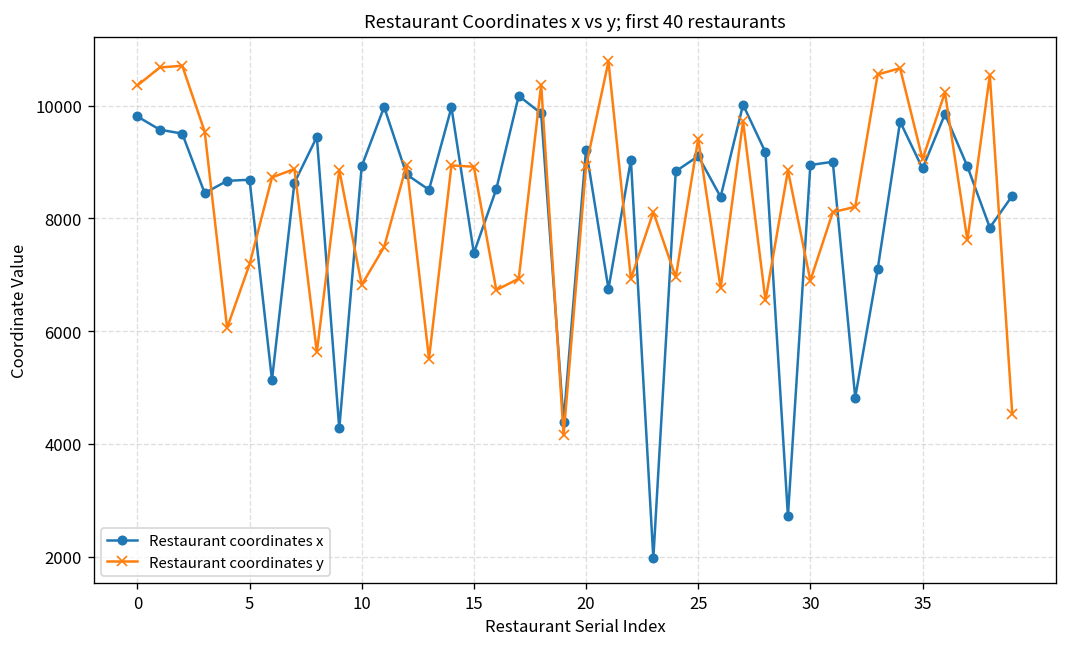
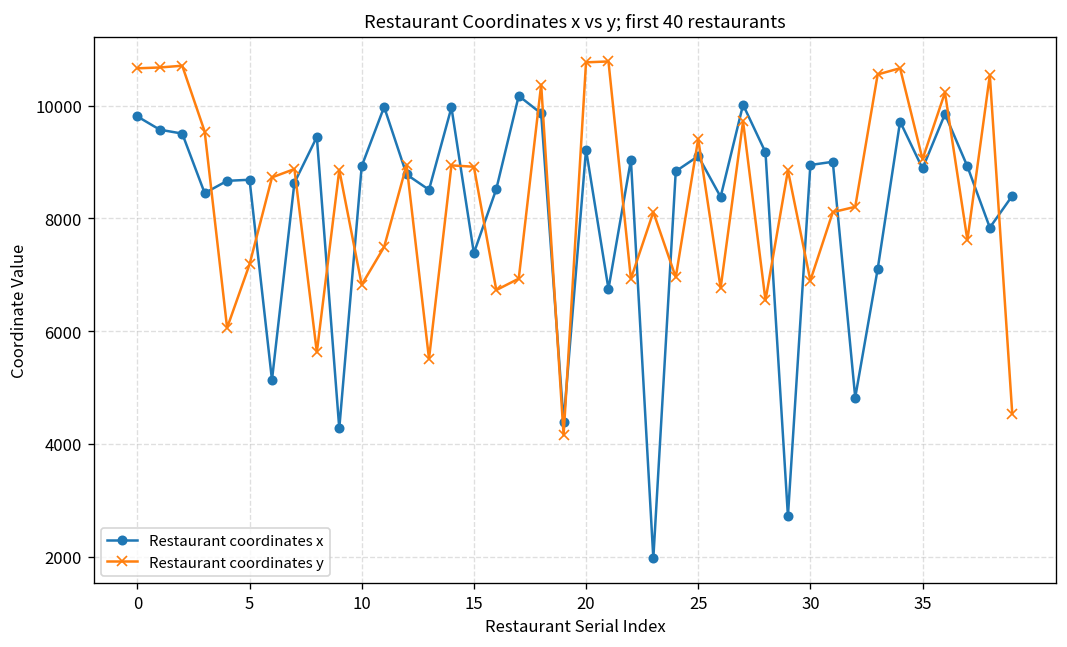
Restaurant coordinates y, 0: 10400 -> 10700
Restaurant coordinates y, 20: 8900 -> 10800
